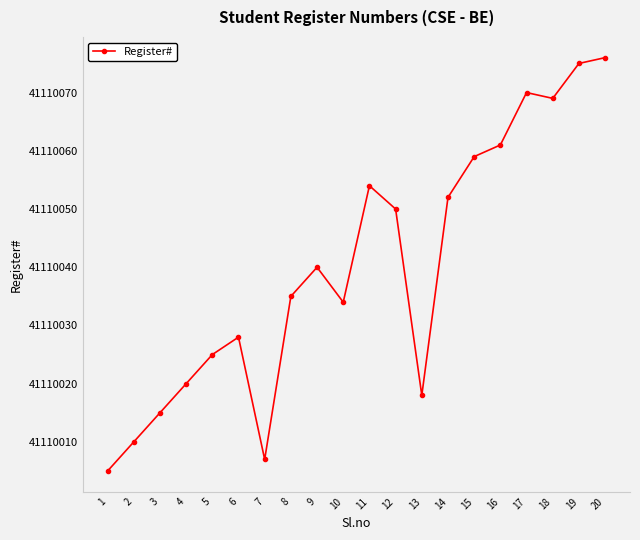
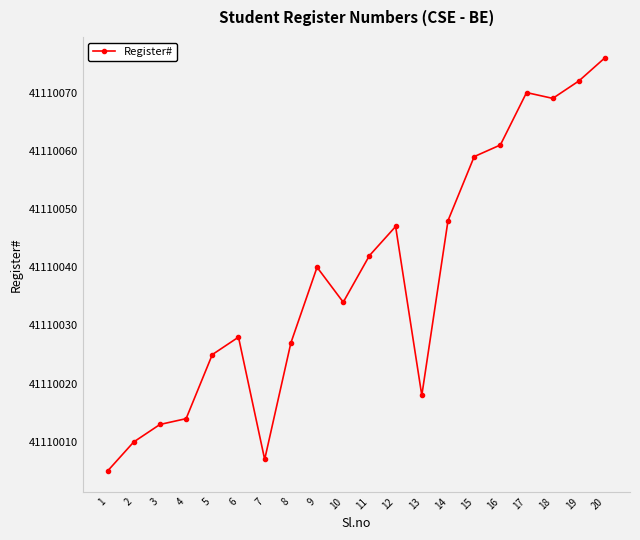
3: 41110015 -> 41110013
4: 41110020 -> 41110014
8: 41110035 -> 41110027
11: 41110054 -> 41110042
12: 41110050 -> 41110047
14: 41110052 -> 41110048
19: 41110075 -> 41110072
